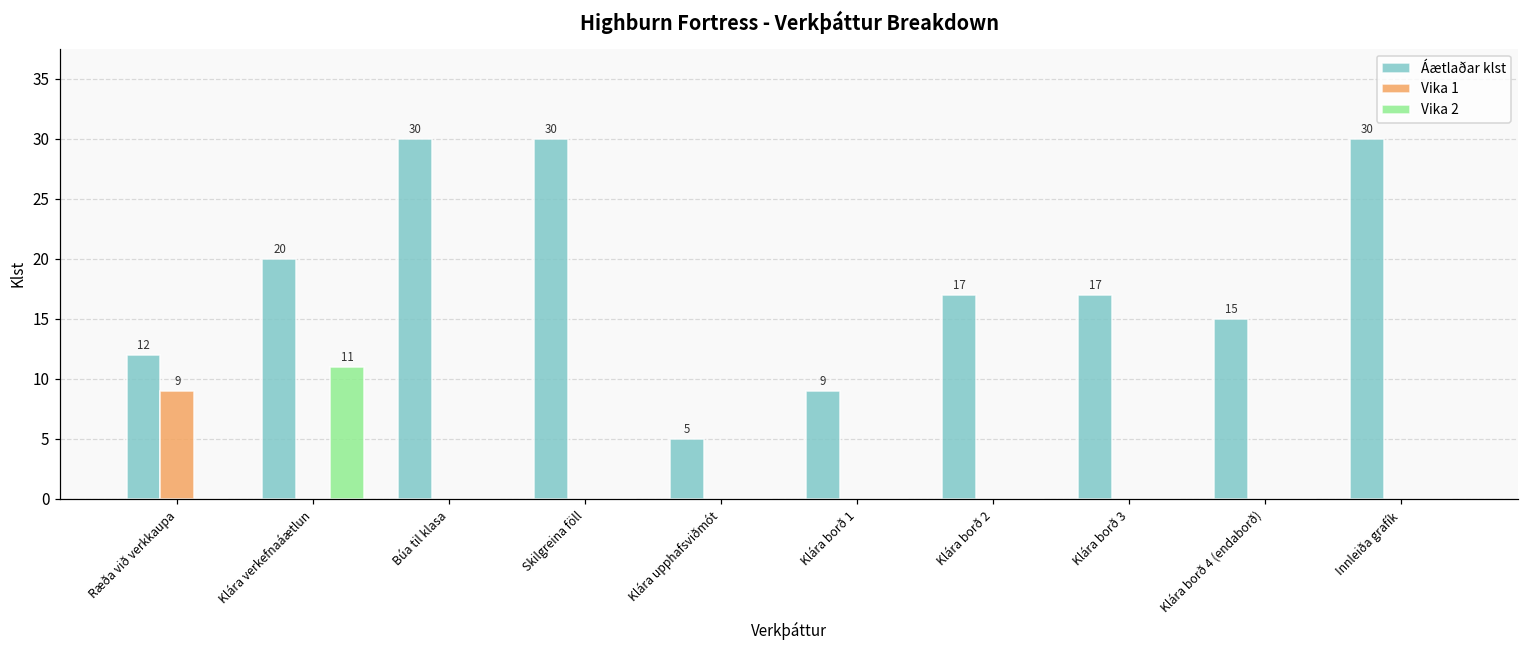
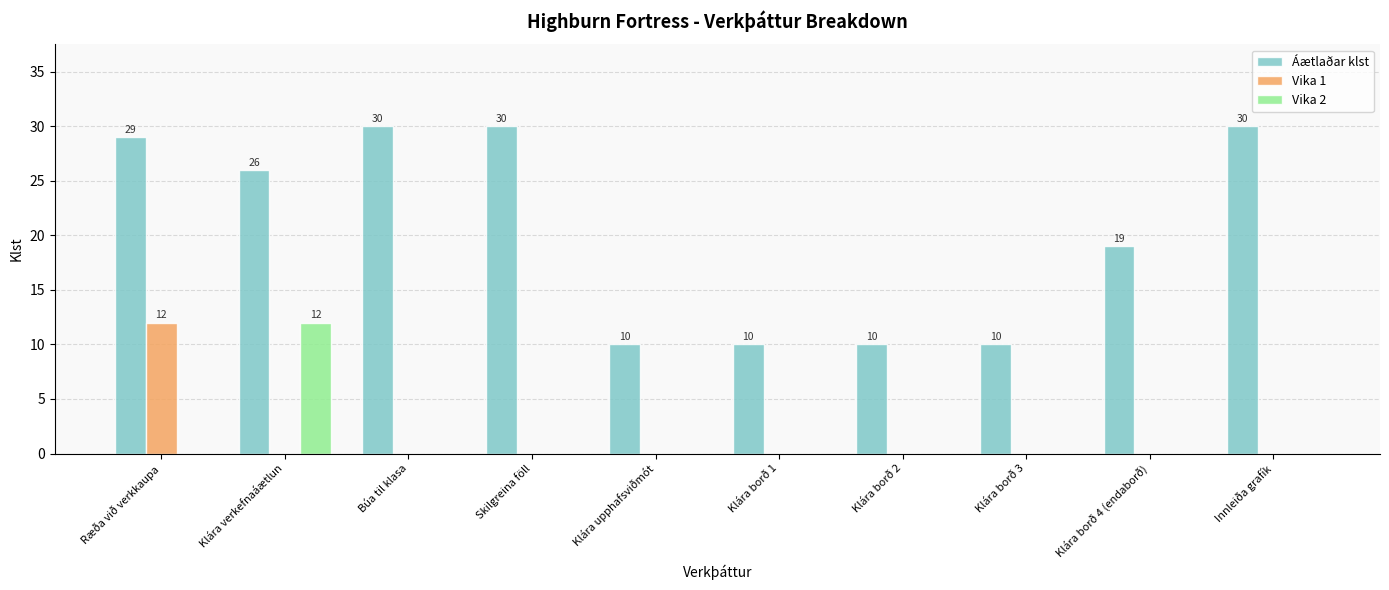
Áætlaðar klst, Ræða við verkkaupa: 12 -> 29
Vika 1, Ræða við verkkaupa: 9 -> 12
Áætlaðar klst, Klára verkefnaáætlun: 20 -> 26
Vika 2, Klára verkefnaáætlun: 11 -> 12
Áætlaðar klst, Klára upphafsviðmót: 5 -> 10
Áætlaðar klst, Klára borð 1: 9 -> 10
Áætlaðar klst, Klára borð 2: 17 -> 10
Áætlaðar klst, Klára borð 3: 17 -> 10
Áætlaðar klst, Klára borð 4 (endaborð): 15 -> 19
